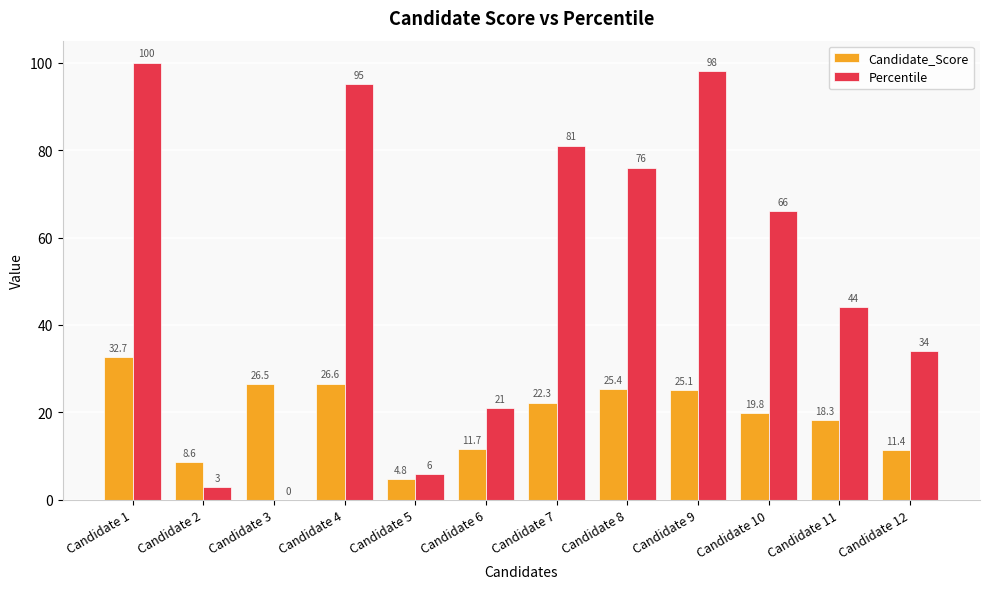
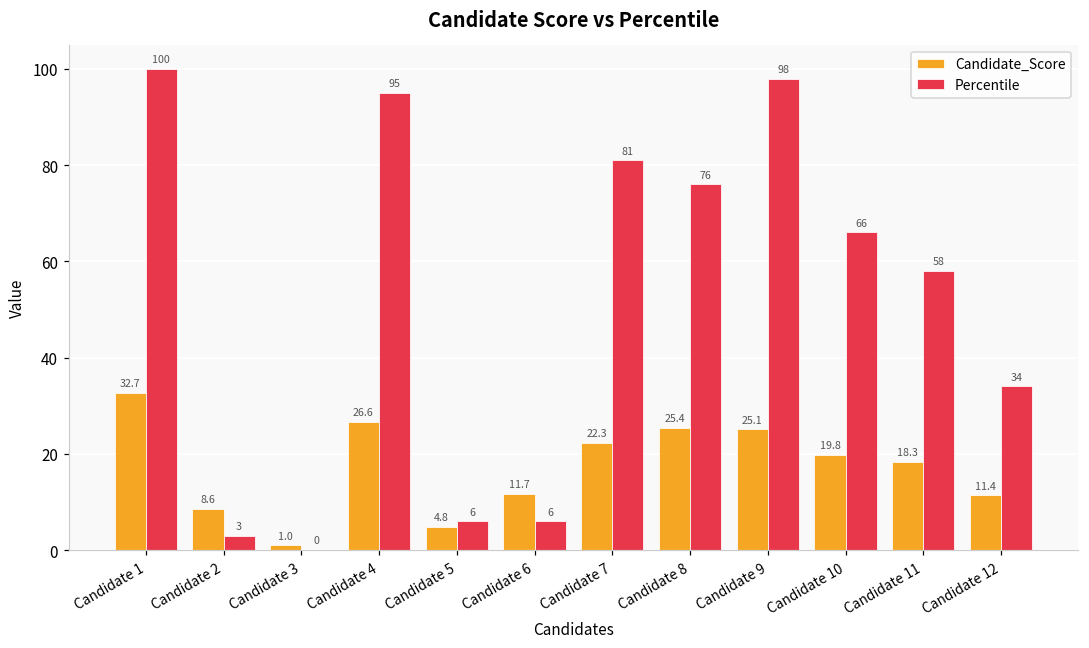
Candidate_Score, Candidate 3: 26.5 -> 1.0
Percentile, Candidate 6: 21 -> 6
Percentile, Candidate 11: 44 -> 58
